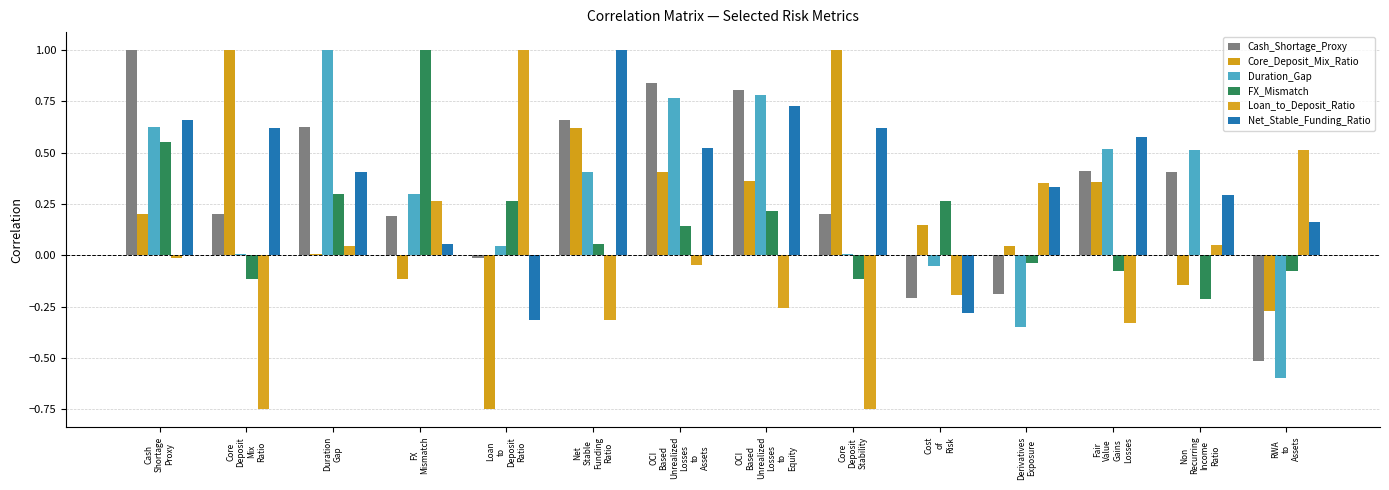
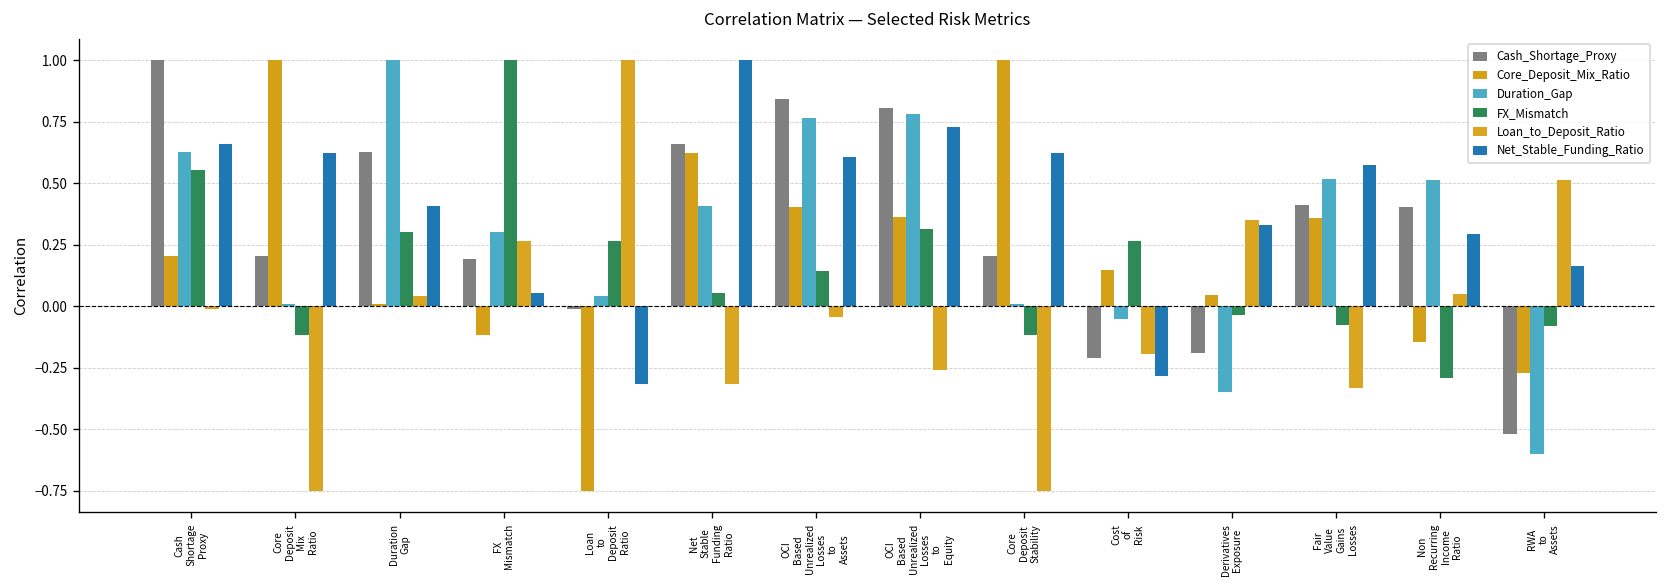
Net_Stable_Funding_Ratio, OCI Based Unrealized Losses to Assets: 0.52 -> 0.61
FX_Mismatch, OCI Based Unrealized Losses to Equity: 0.21 -> 0.31
FX_Mismatch, Non Recurring Income Ratio: -0.21 -> -0.29
